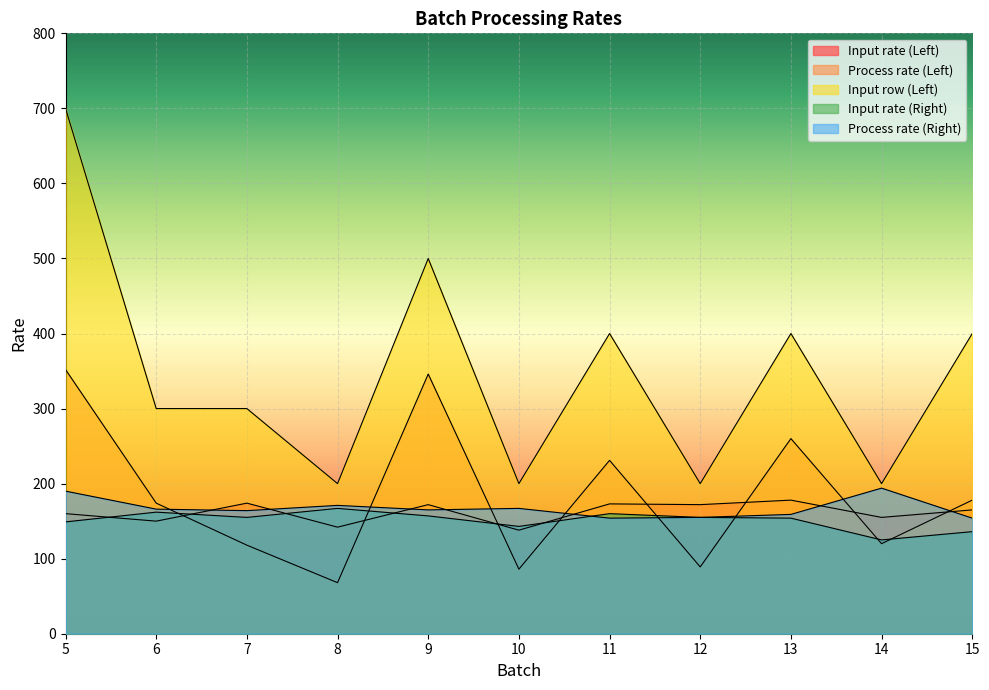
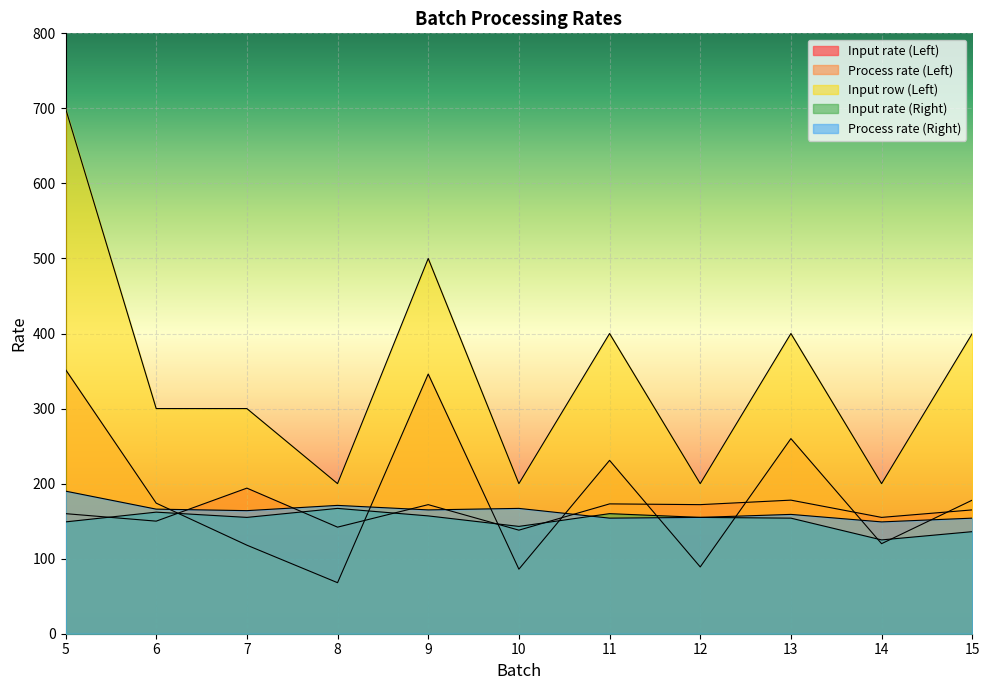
Input rate (Left), 7: 170 -> 190
Process rate (Right), 14: 190 -> 150
